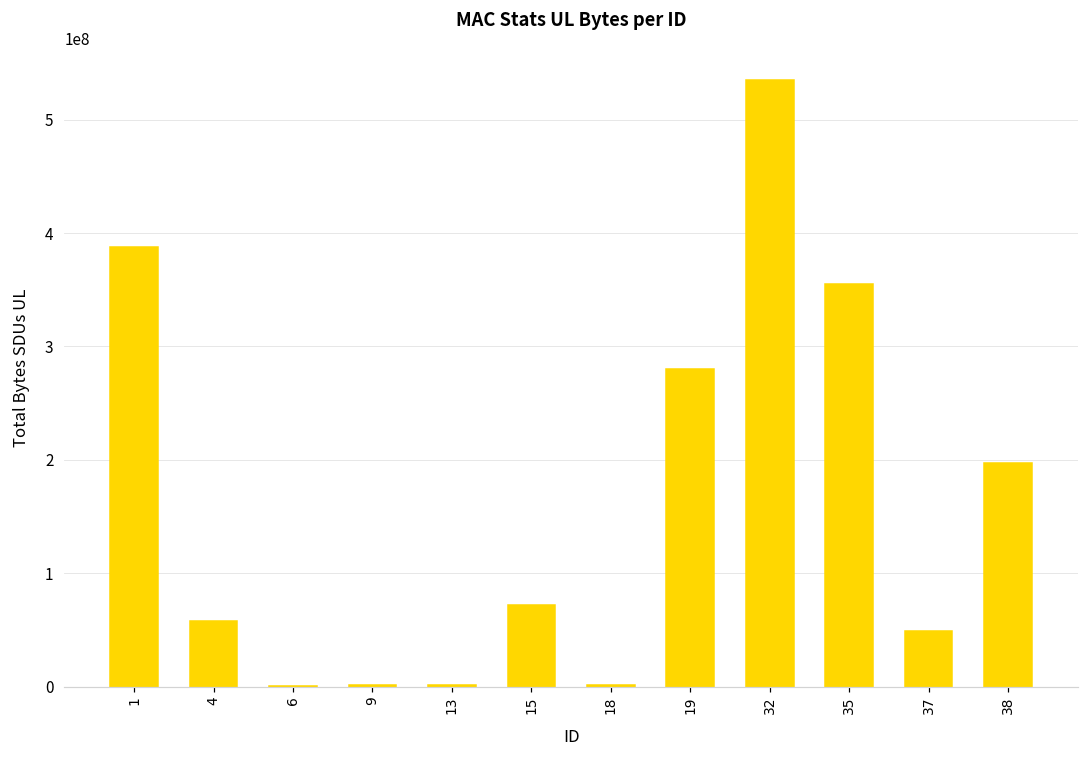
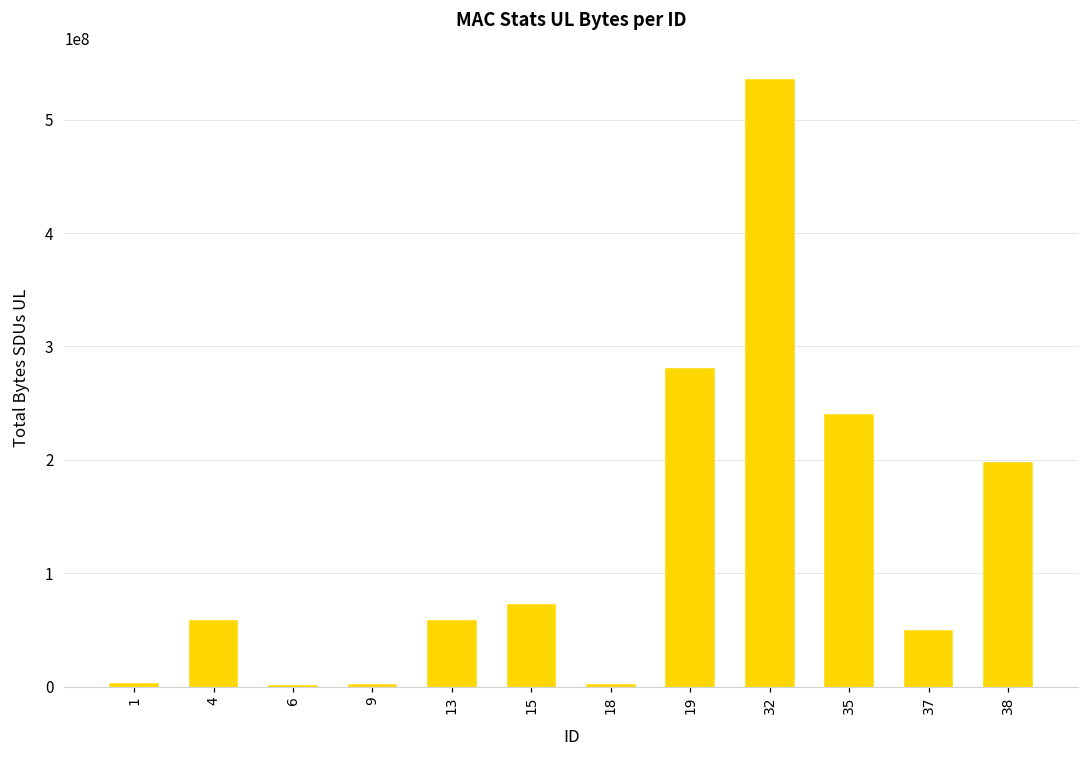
1: 387000000 -> 2000000
13: 1000000 -> 58000000
35: 355000000 -> 240000000
